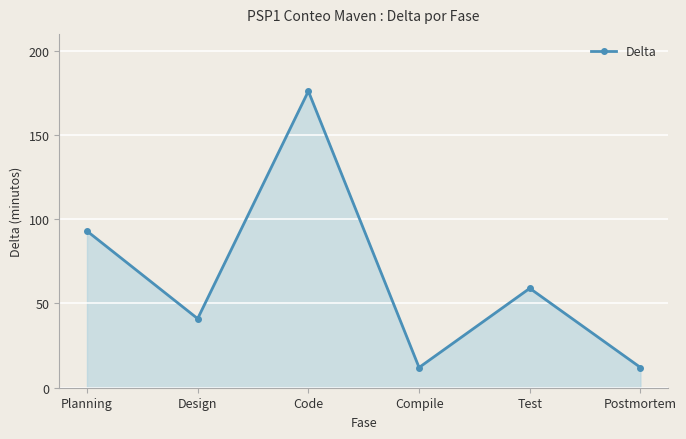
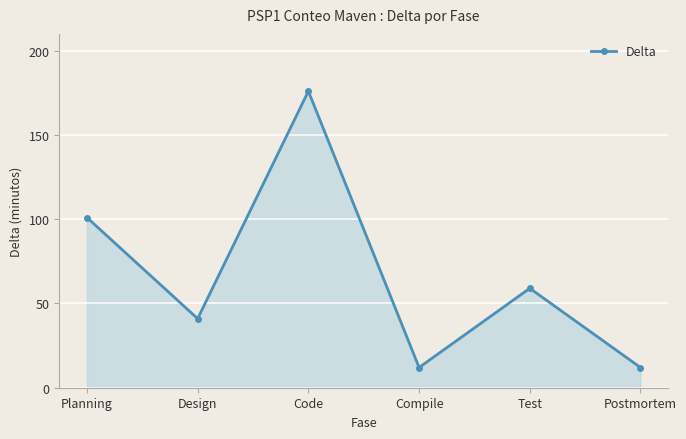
Planning: 93 -> 101
